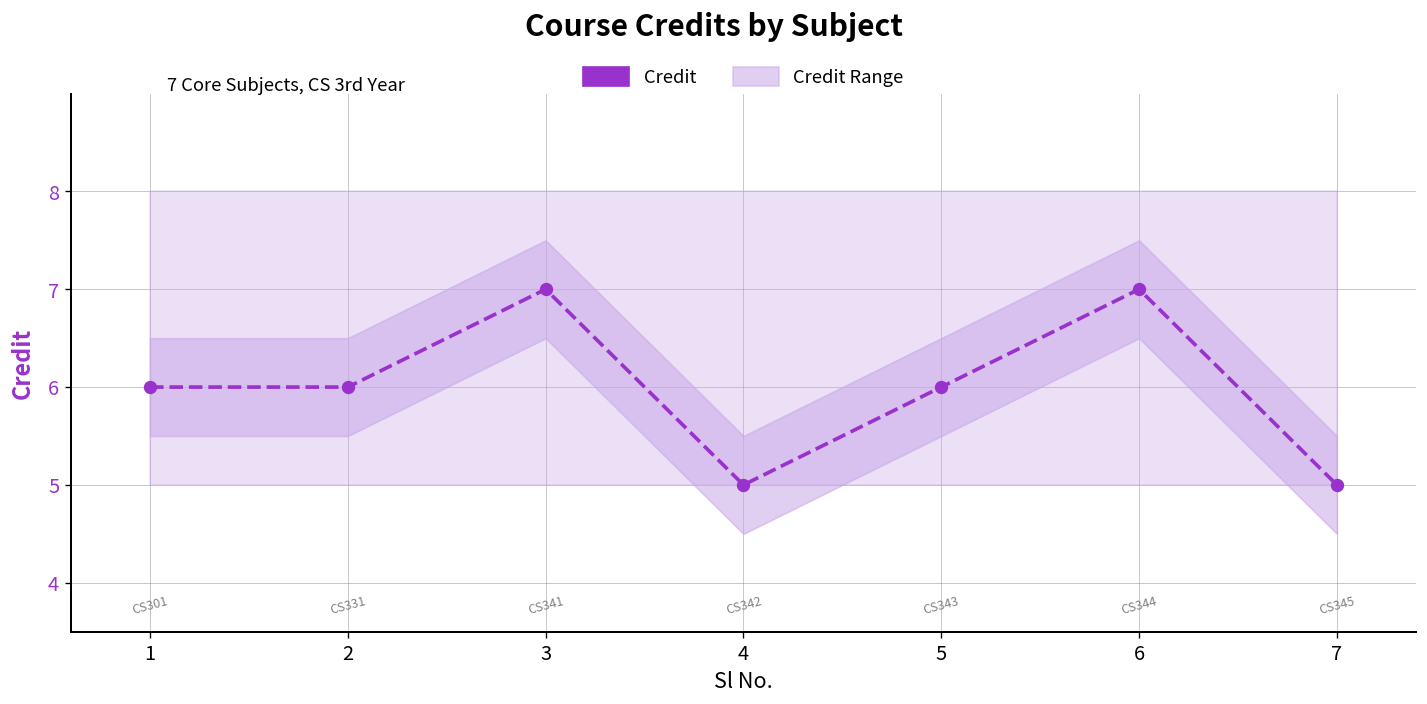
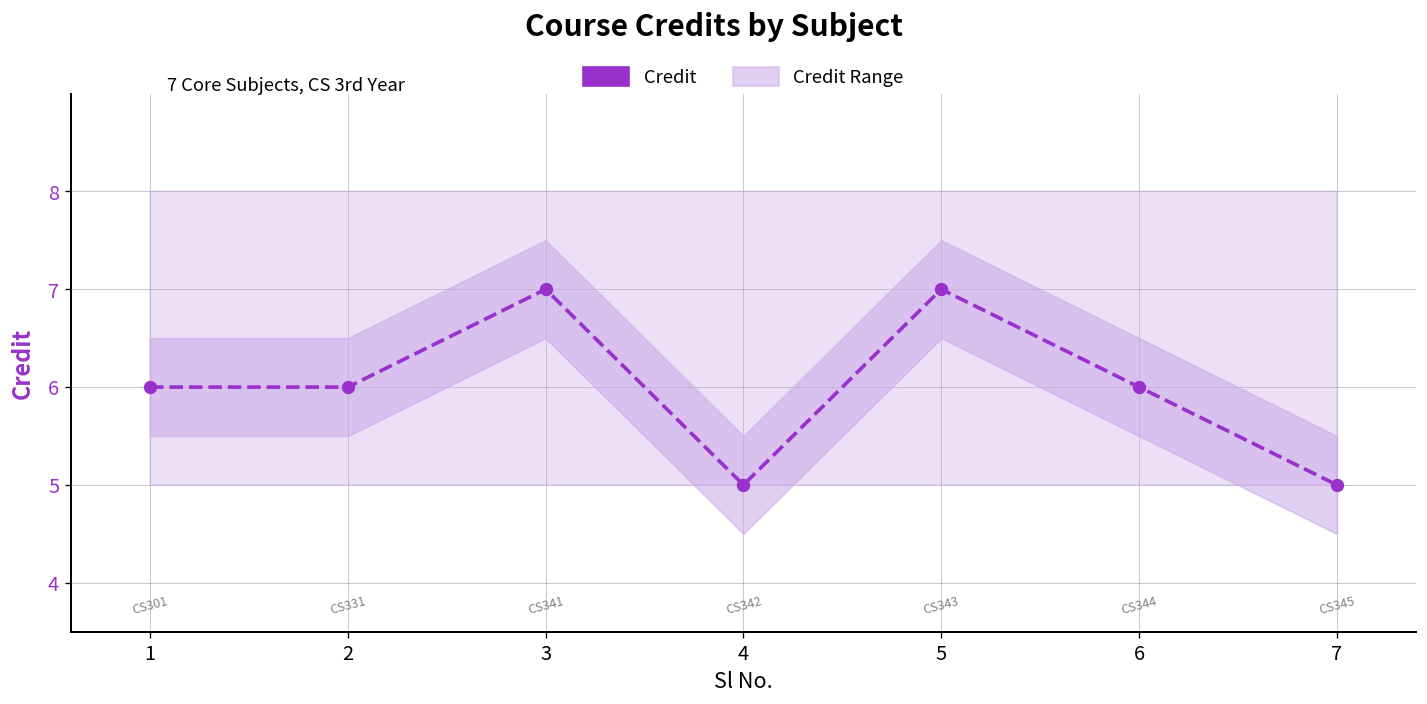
Credit, 5: 6 -> 7
Credit, 6: 7 -> 6
